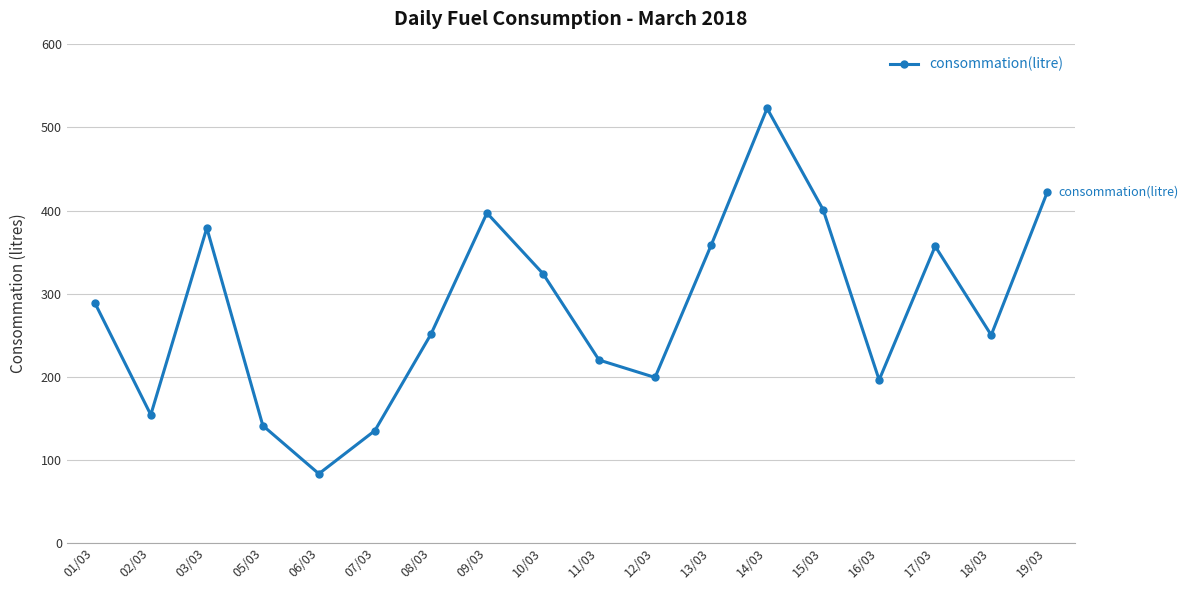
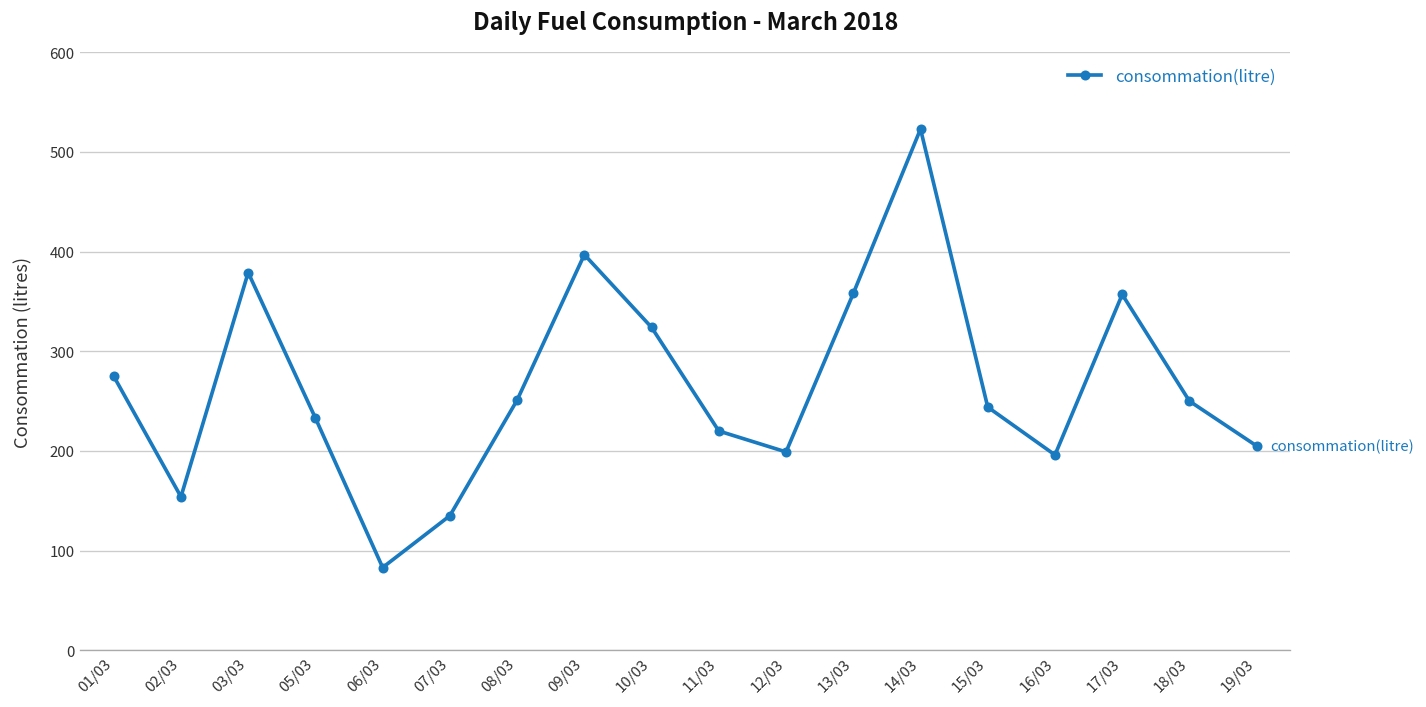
01/03: 290 -> 280
05/03: 140 -> 230
15/03: 400 -> 240
19/03: 420 -> 210
